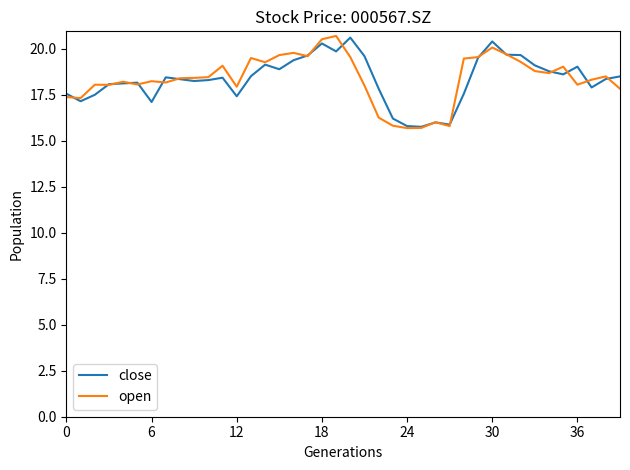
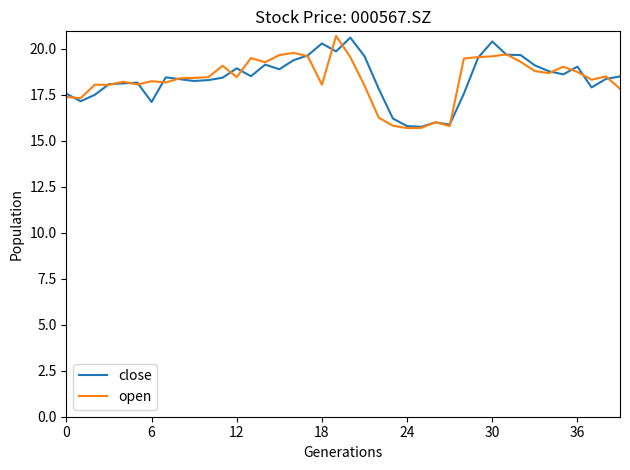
close, 12: 17.4 -> 18.9
open, 12: 17.9 -> 18.5
open, 18: 20.5 -> 18.1
open, 30: 20.1 -> 19.6
open, 36: 18.1 -> 18.7
